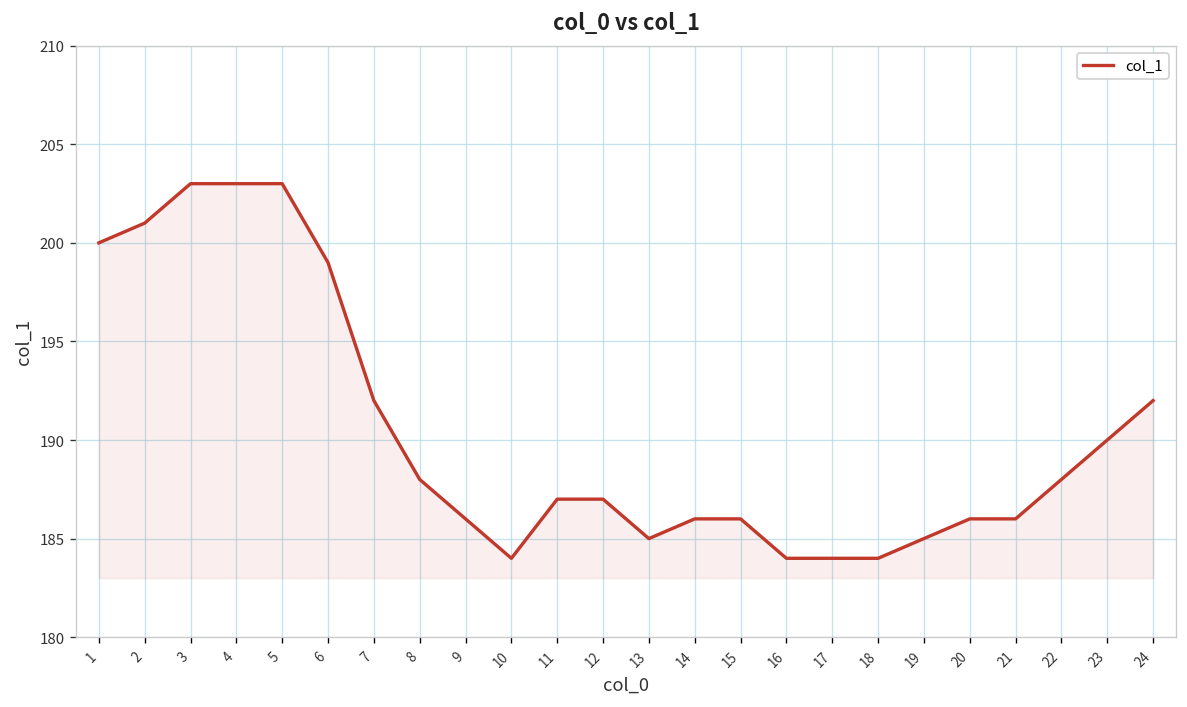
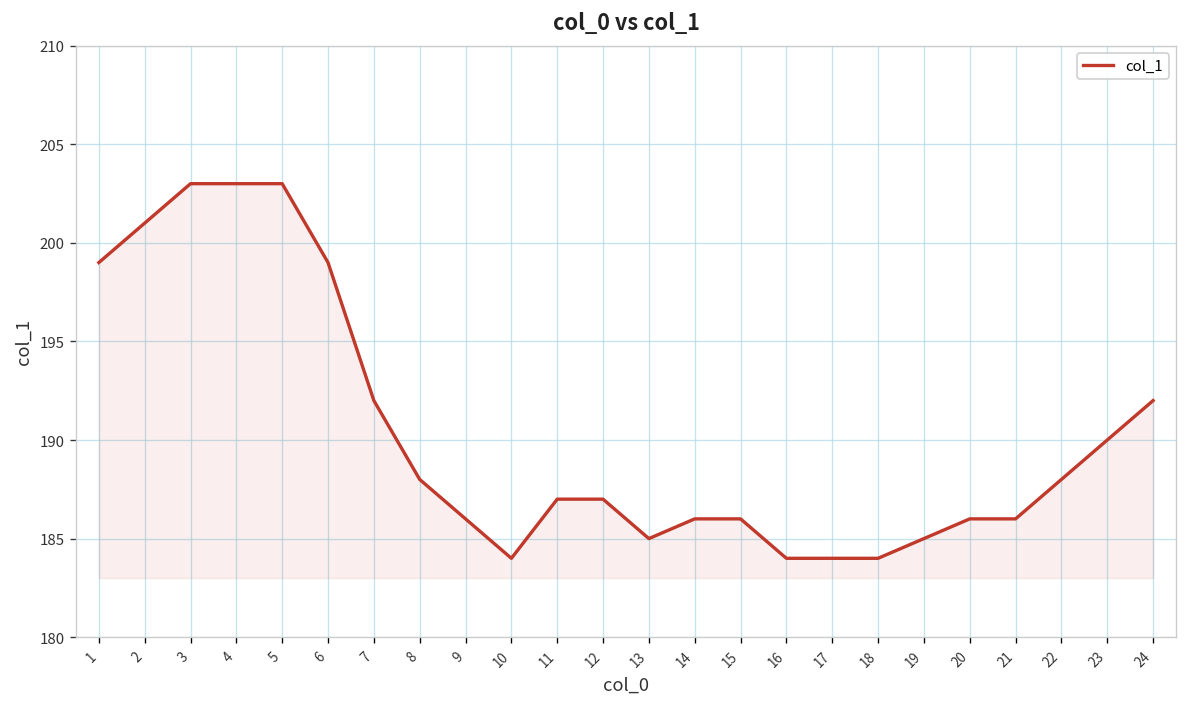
1: 200 -> 199
